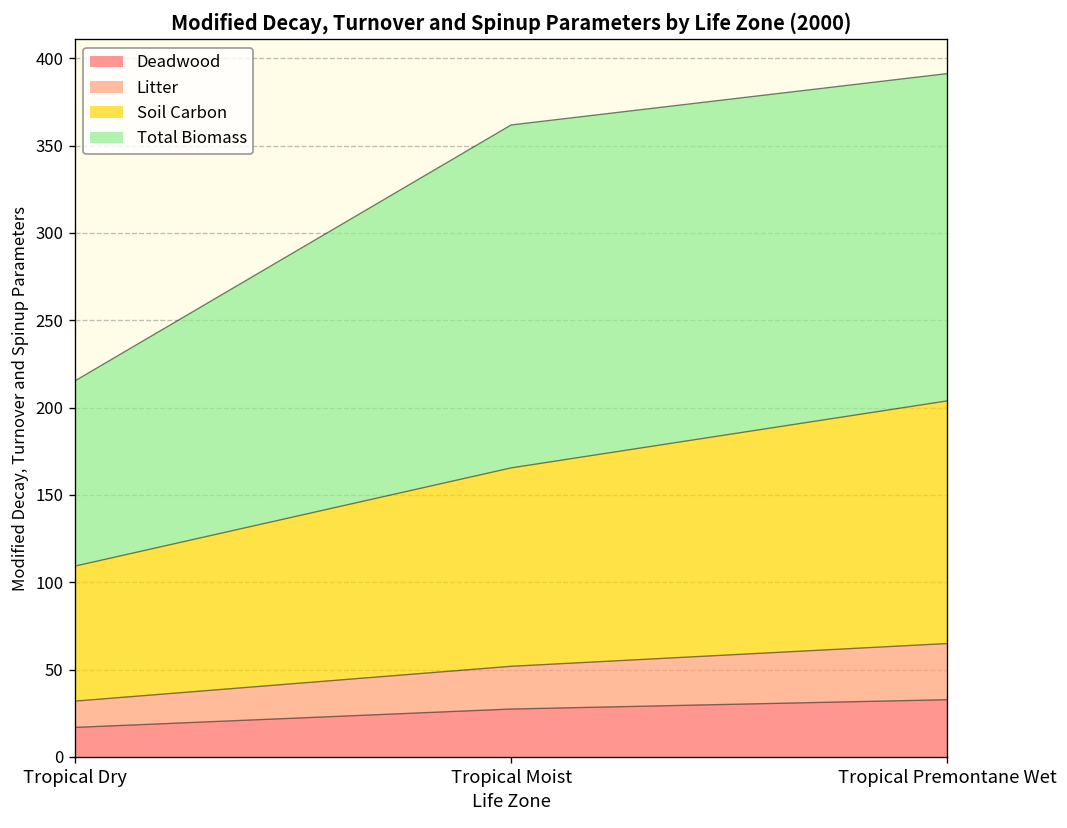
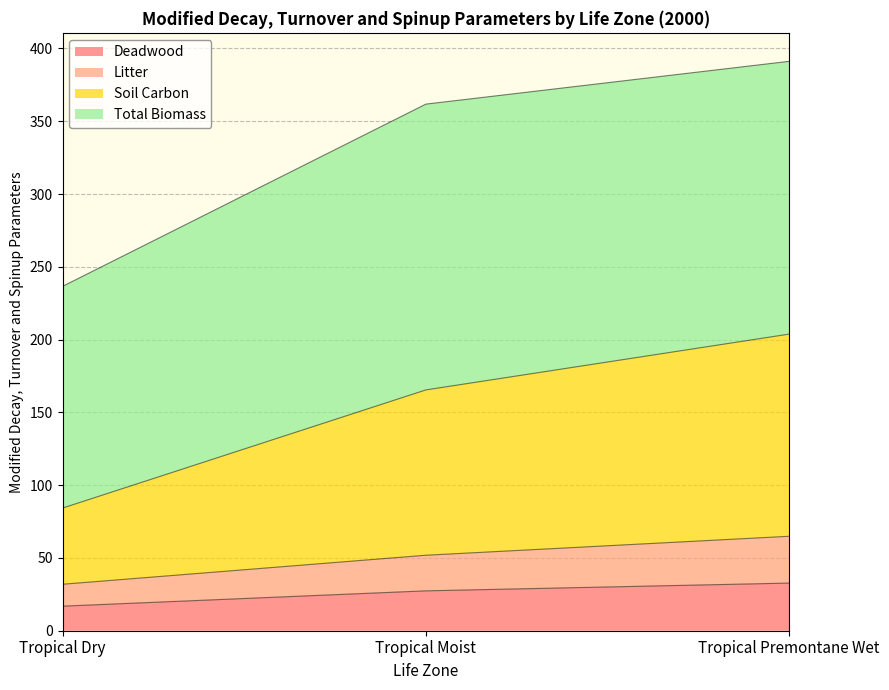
Soil Carbon, Tropical Dry: 77 -> 52
Total Biomass, Tropical Dry: 106 -> 152
